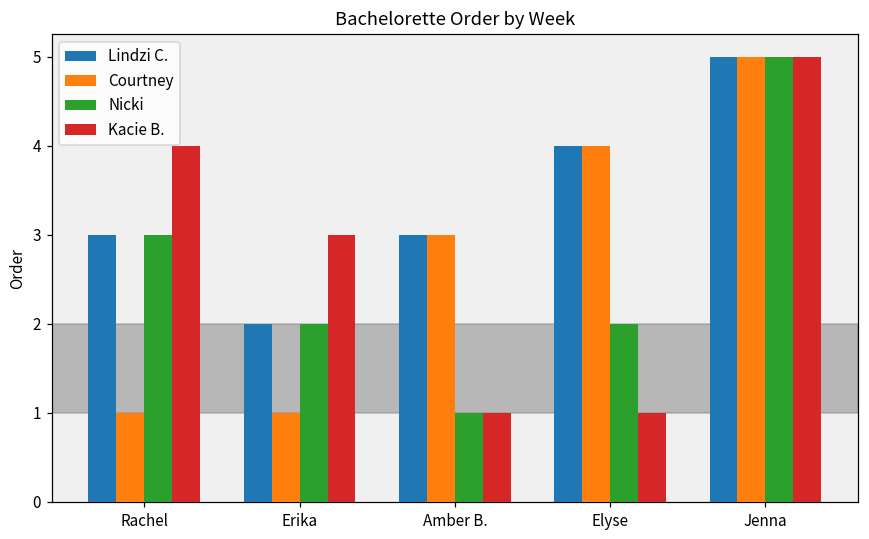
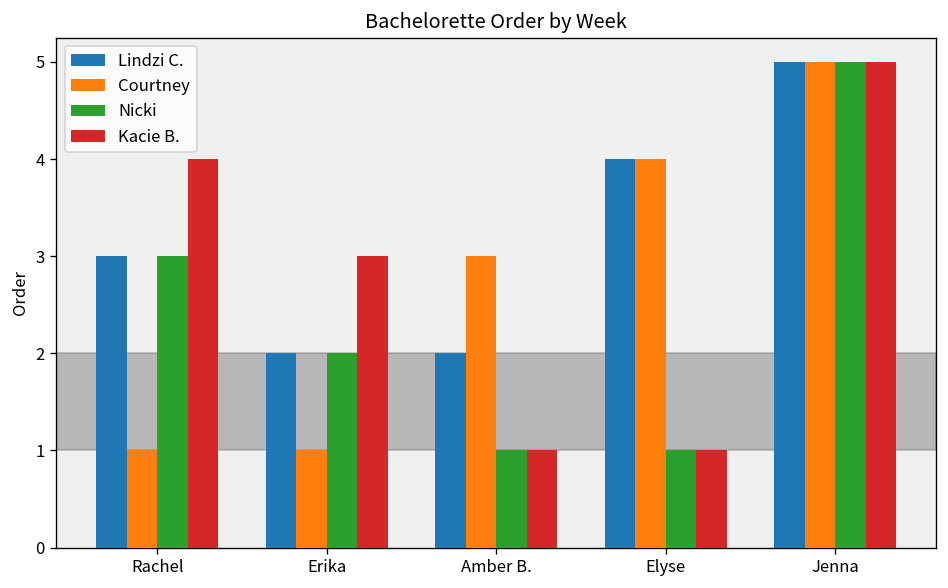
Lindzi C., Amber B.: 3 -> 2
Nicki, Elyse: 2 -> 1
